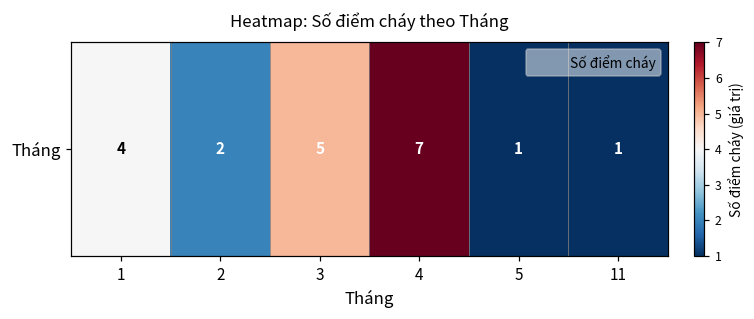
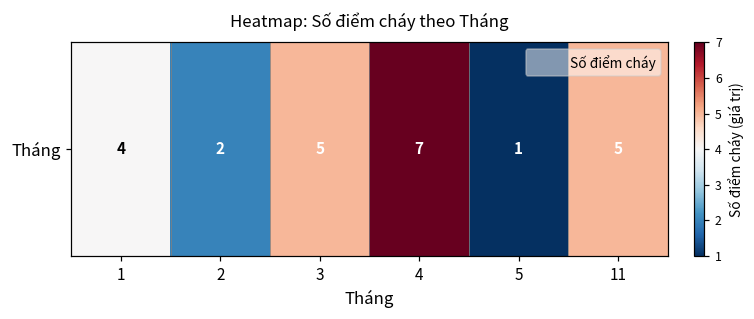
Tháng, 11: 1 -> 5
